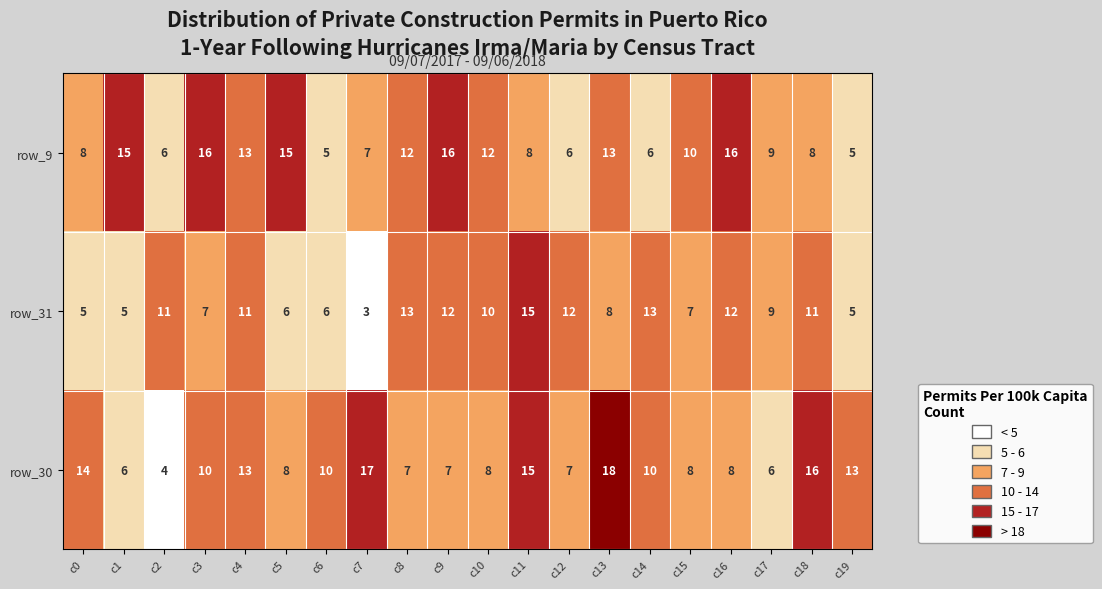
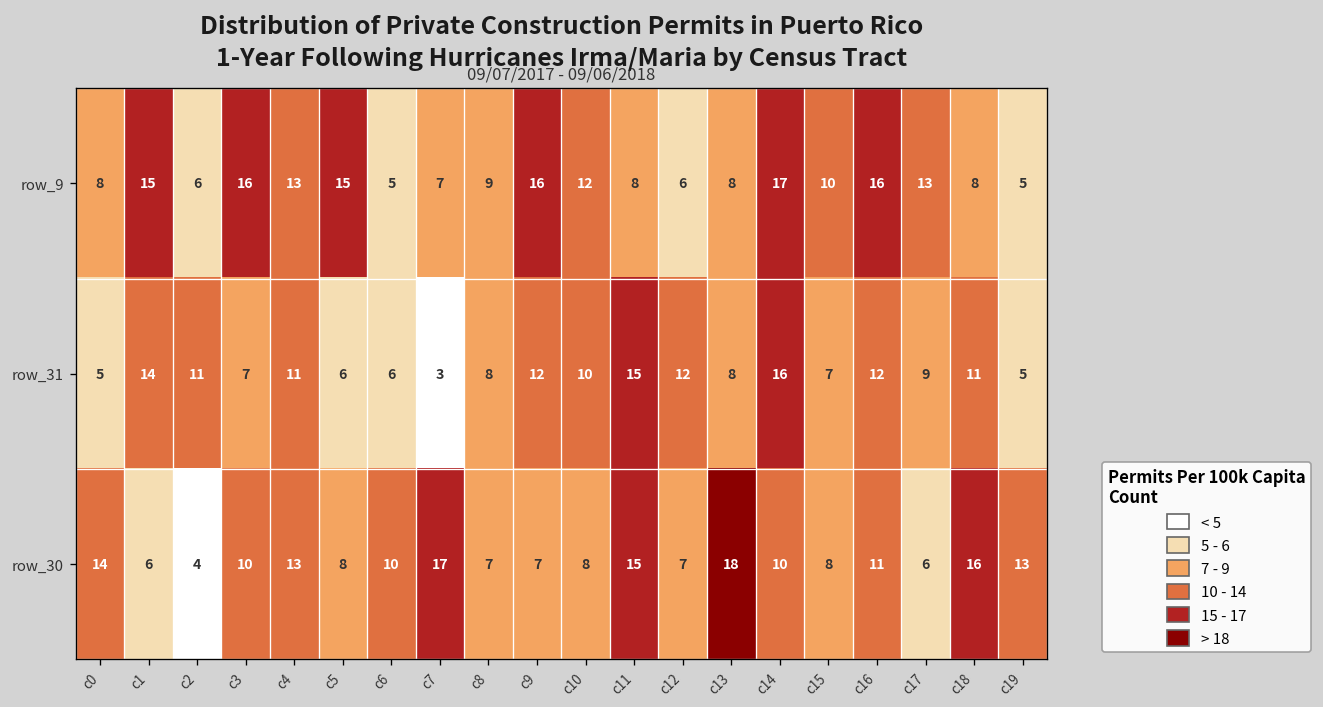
row_9, c8: 12 -> 9
row_9, c13: 13 -> 8
row_9, c14: 6 -> 17
row_9, c17: 9 -> 13
row_31, c1: 5 -> 14
row_31, c8: 13 -> 8
row_31, c14: 13 -> 16
row_30, c16: 8 -> 11
